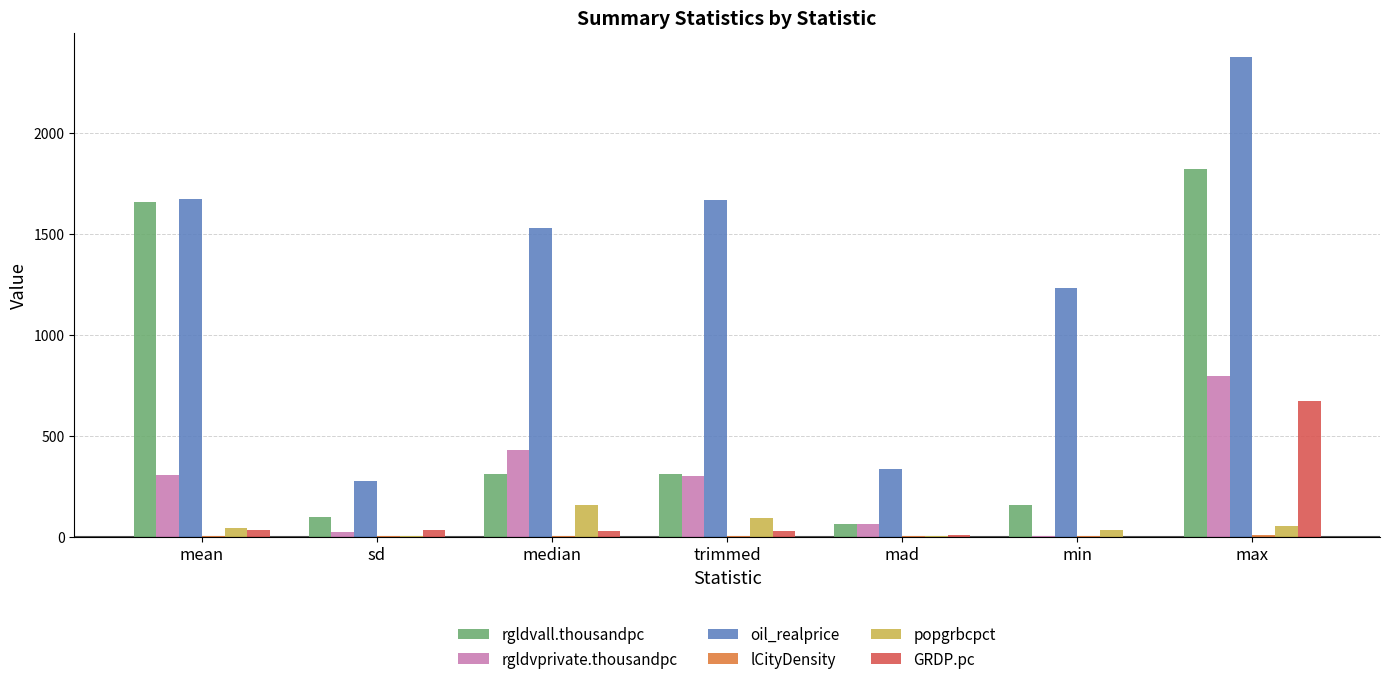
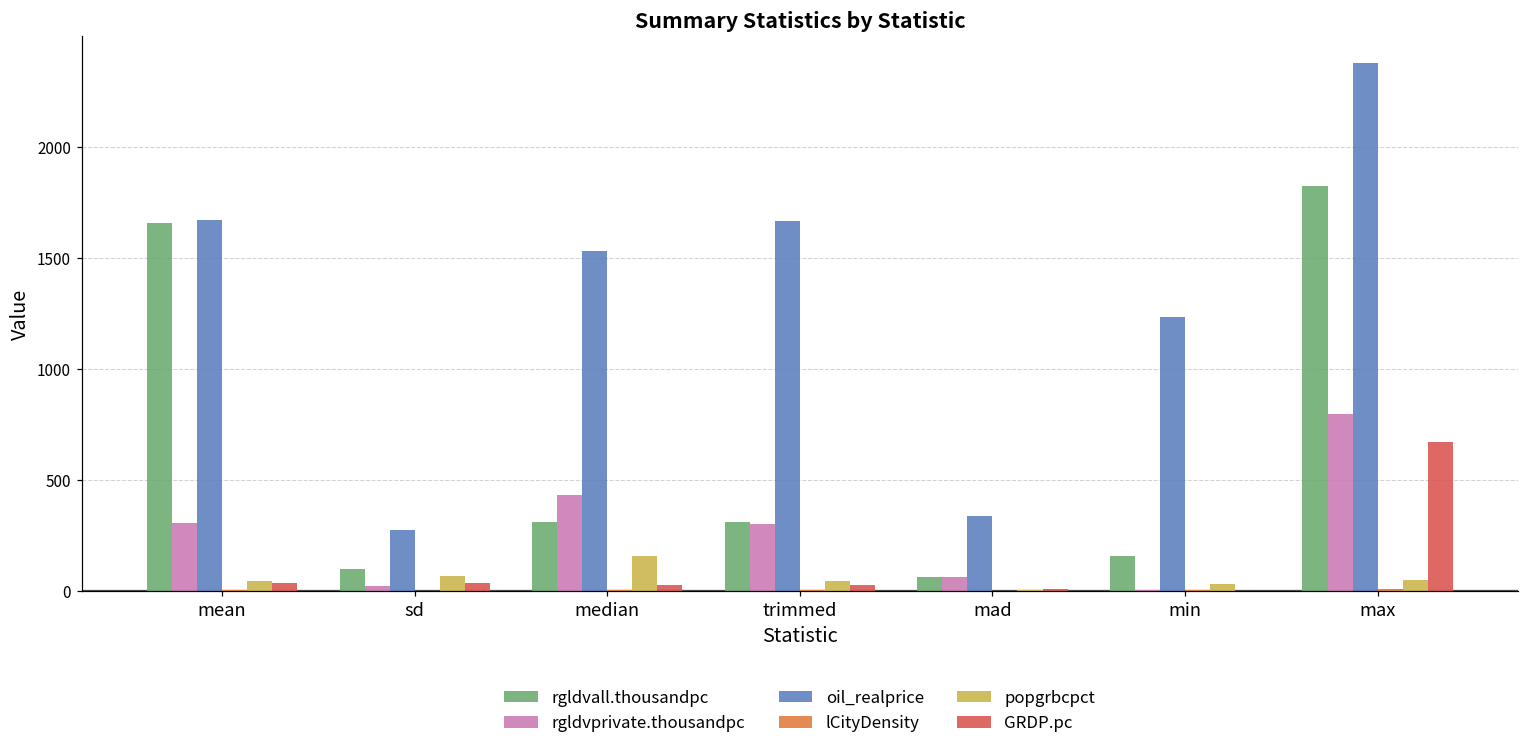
popgrbcpct, sd: 0 -> 70
popgrbcpct, trimmed: 90 -> 50
